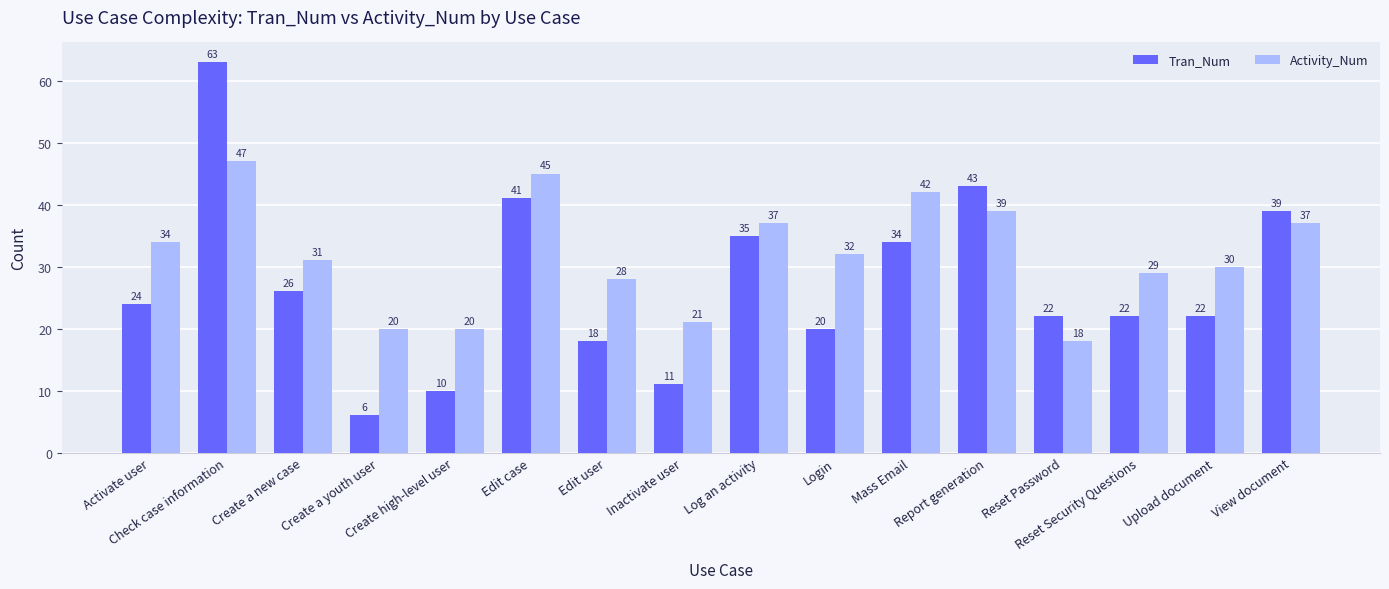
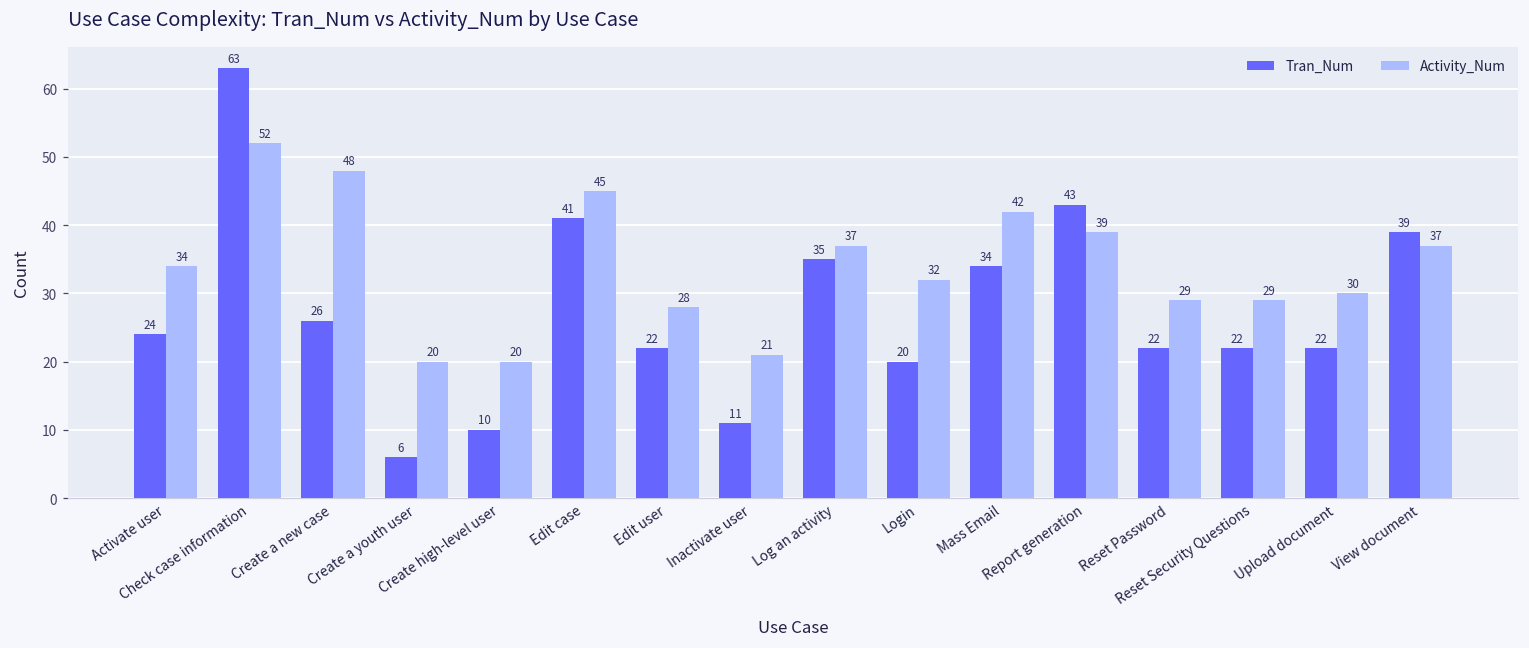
Activity_Num, Check case information: 47 -> 52
Activity_Num, Create a new case: 31 -> 48
Tran_Num, Edit user: 18 -> 22
Activity_Num, Reset Password: 18 -> 29
